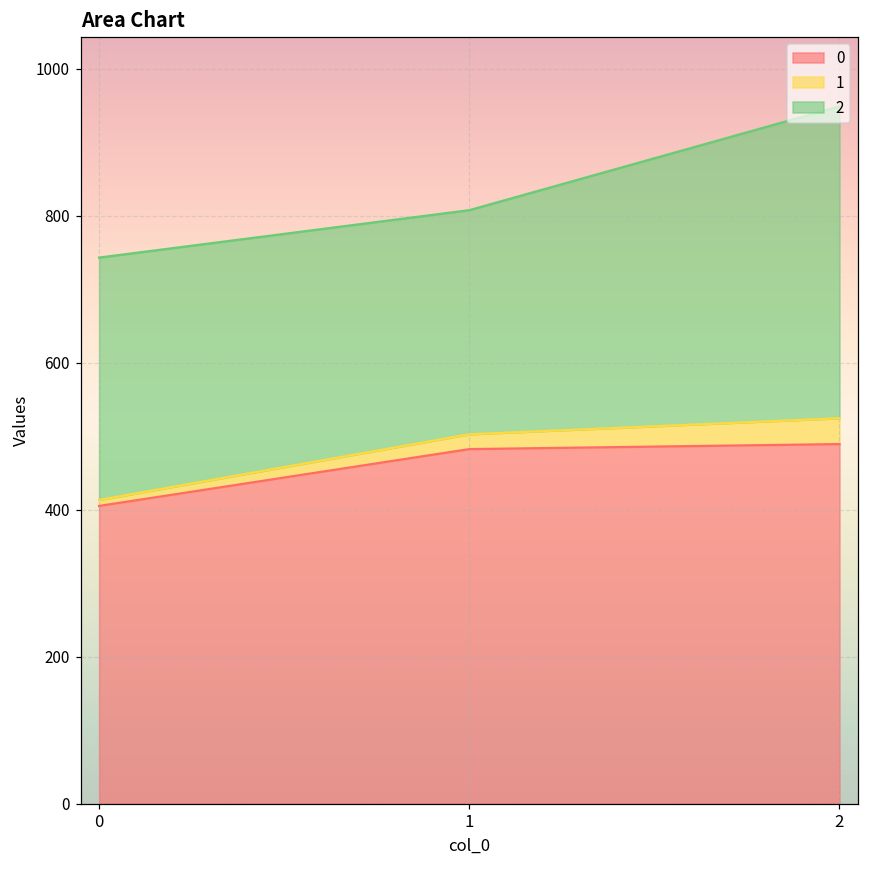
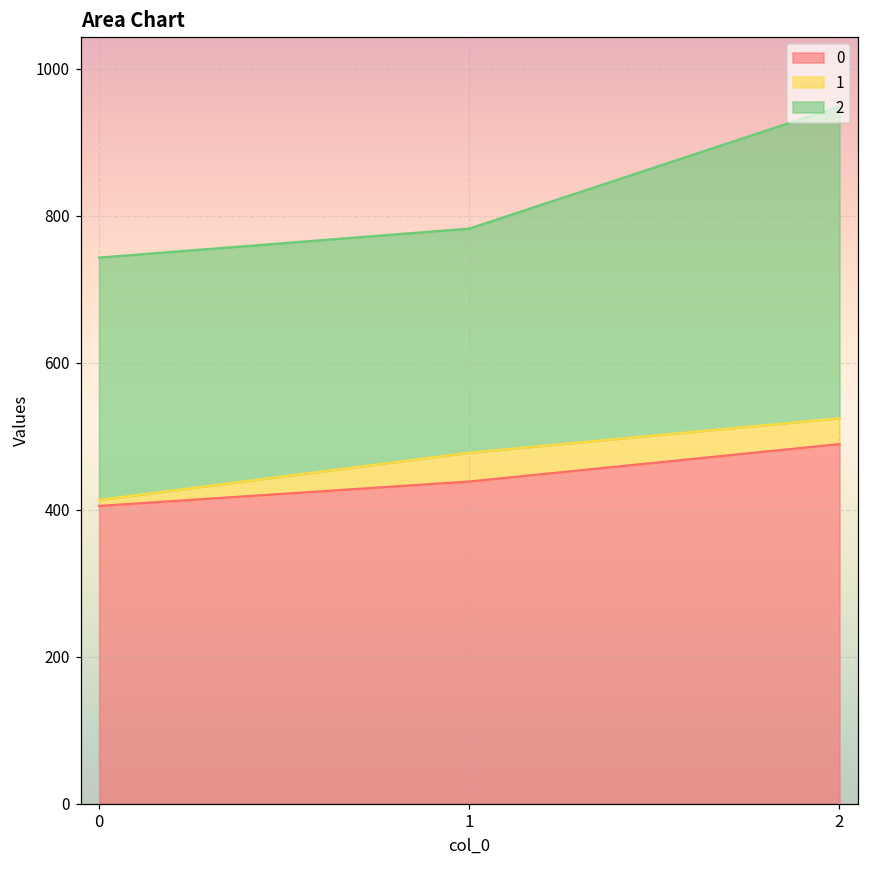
0, 1: 480 -> 440
1, 1: 20 -> 40
